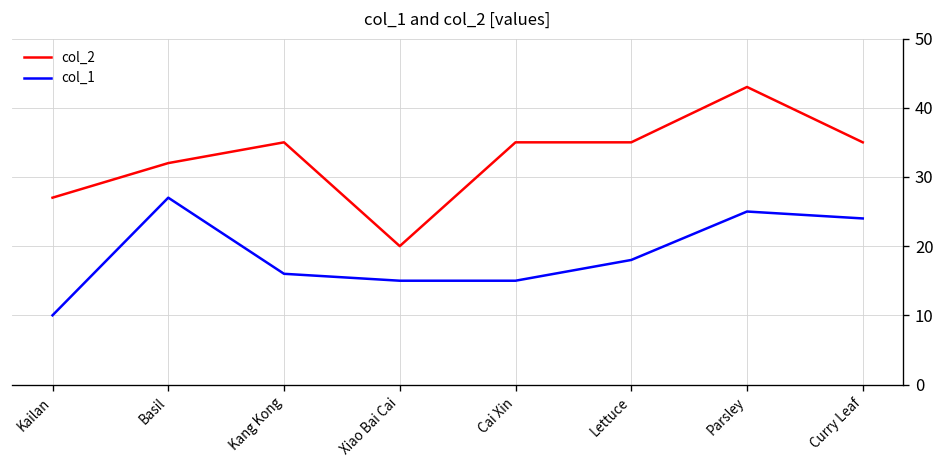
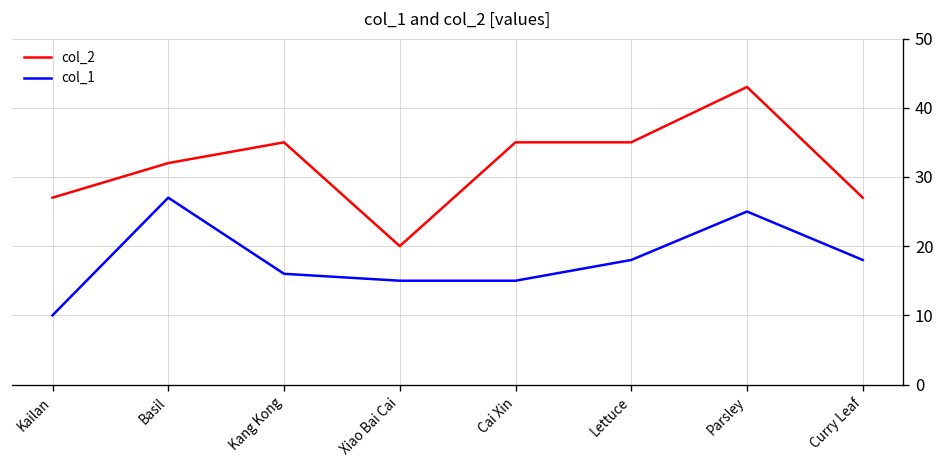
col_2, Curry Leaf: 35 -> 27
col_1, Curry Leaf: 24 -> 18
